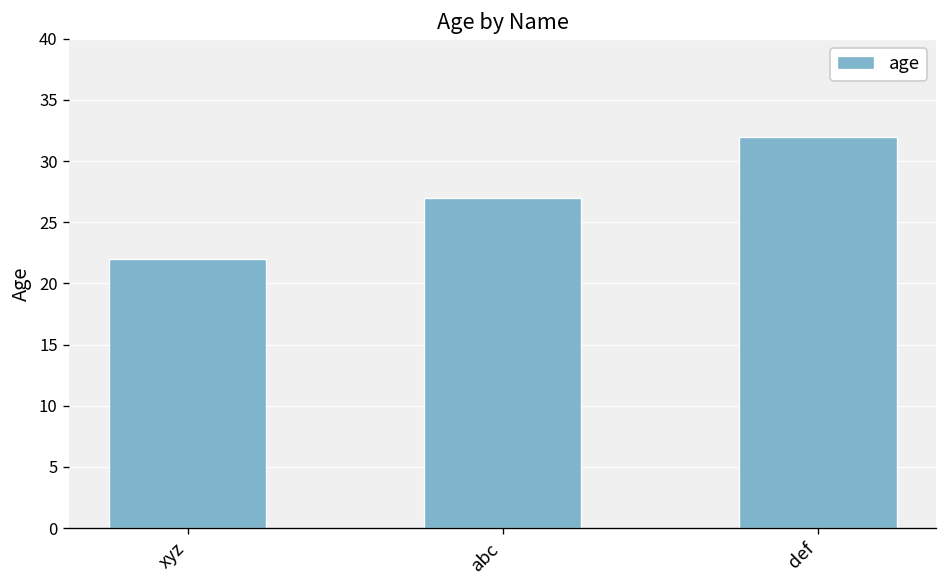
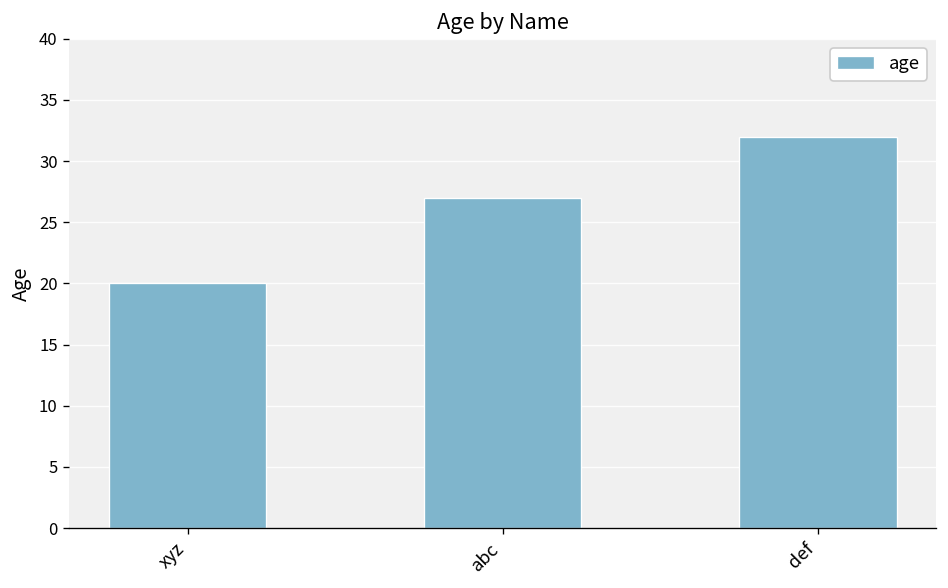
xyz: 22 -> 20
